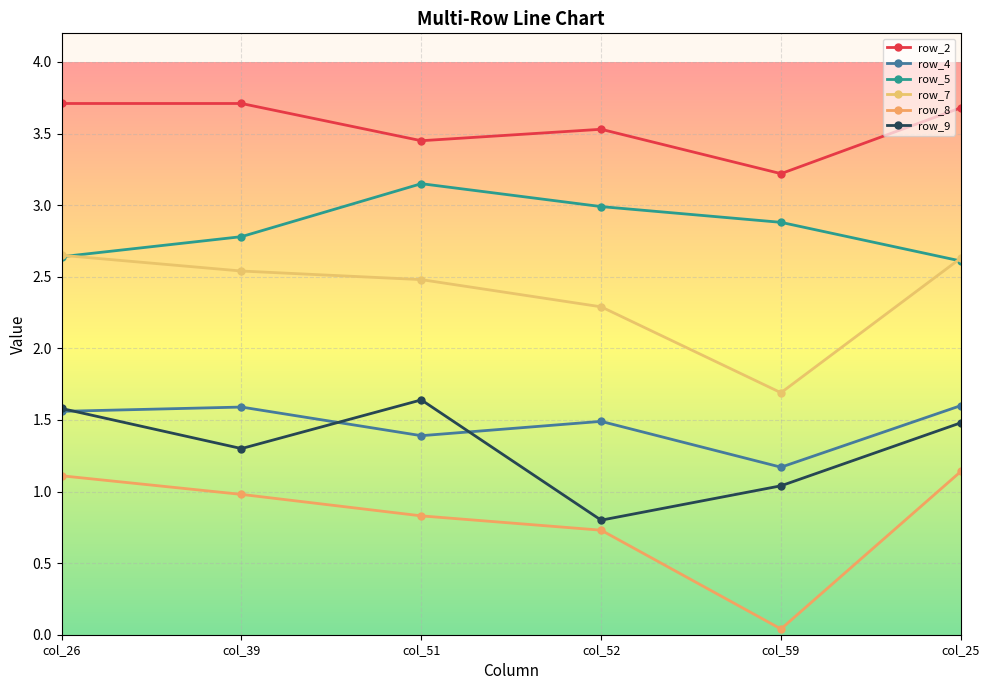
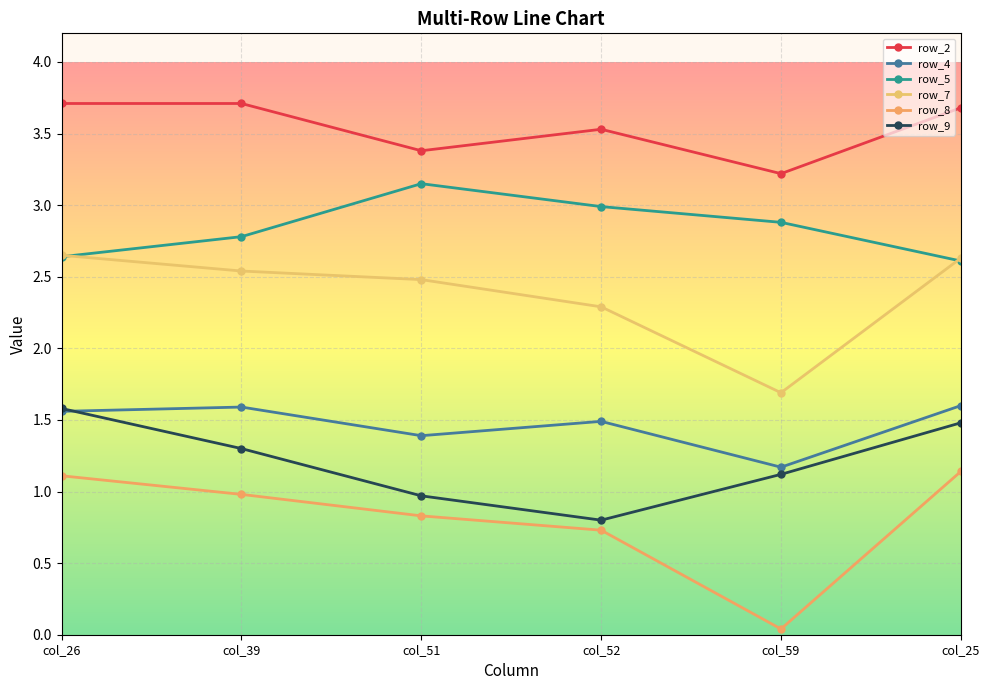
row_2, col_51: 3.45 -> 3.38
row_9, col_51: 1.64 -> 0.97
row_9, col_59: 1.04 -> 1.12
